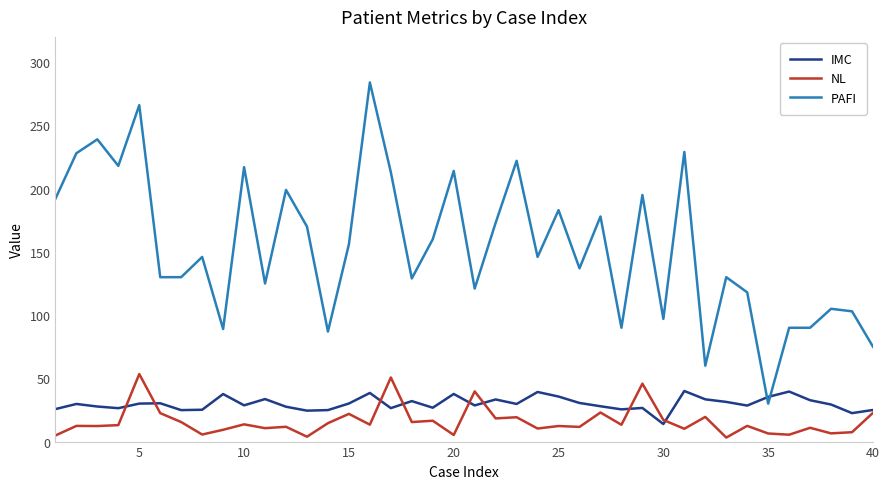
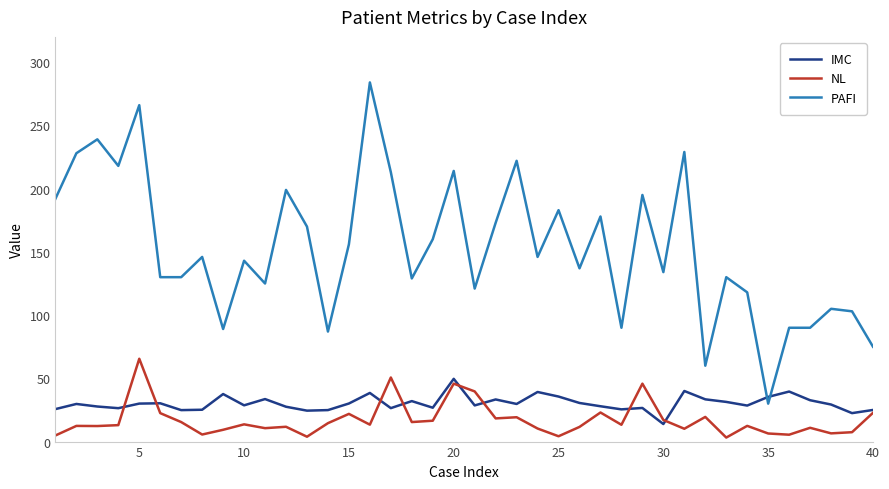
NL, 5: 53 -> 66
PAFI, 10: 217 -> 143
IMC, 20: 38 -> 50
NL, 20: 5 -> 46
NL, 25: 12 -> 4
PAFI, 30: 97 -> 134
